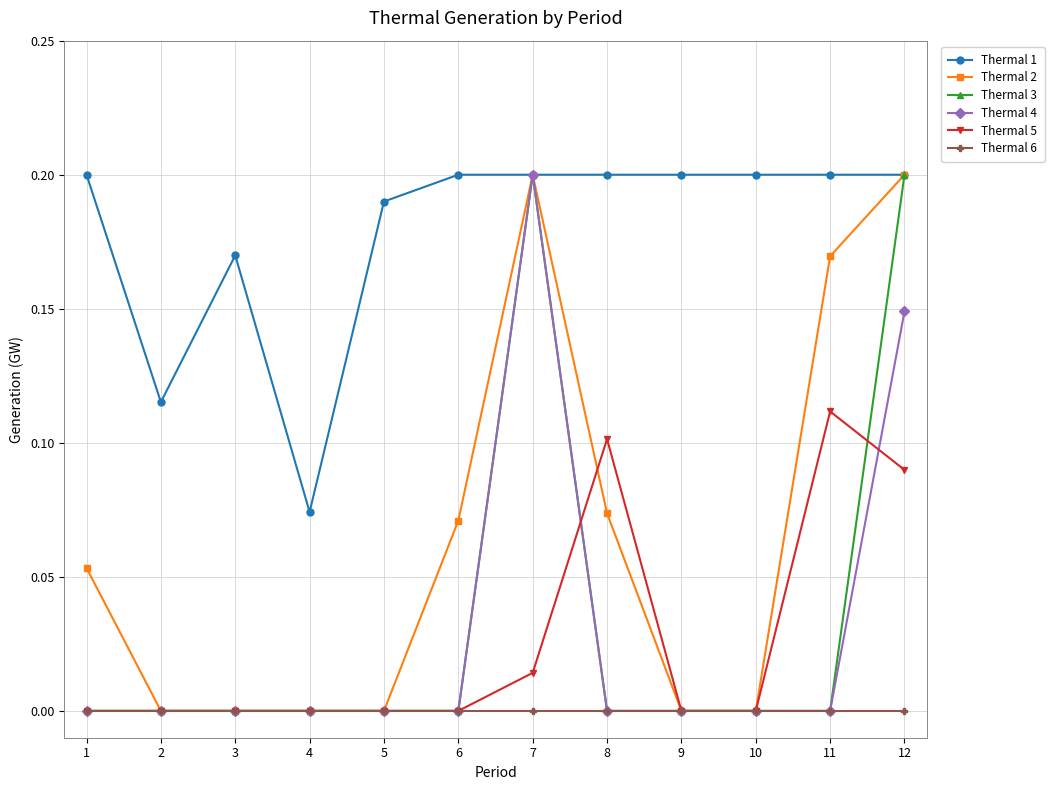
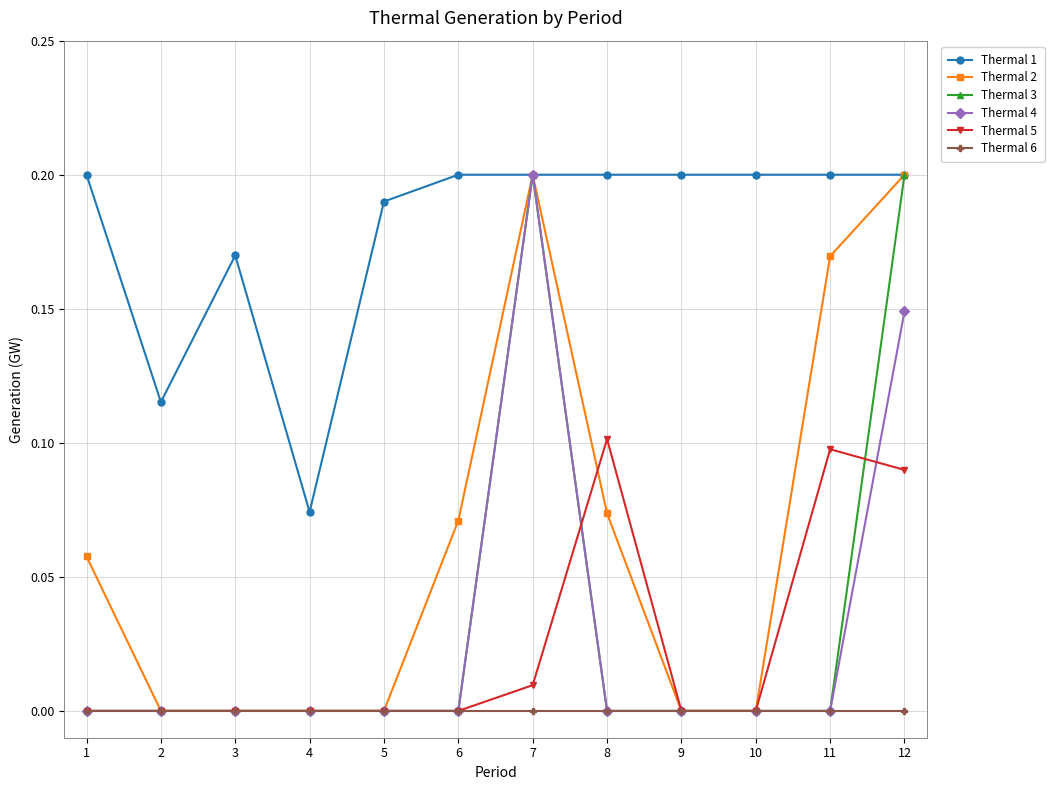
Thermal 2, 1: 0.053 -> 0.058
Thermal 5, 7: 0.014 -> 0.010
Thermal 5, 11: 0.112 -> 0.098
